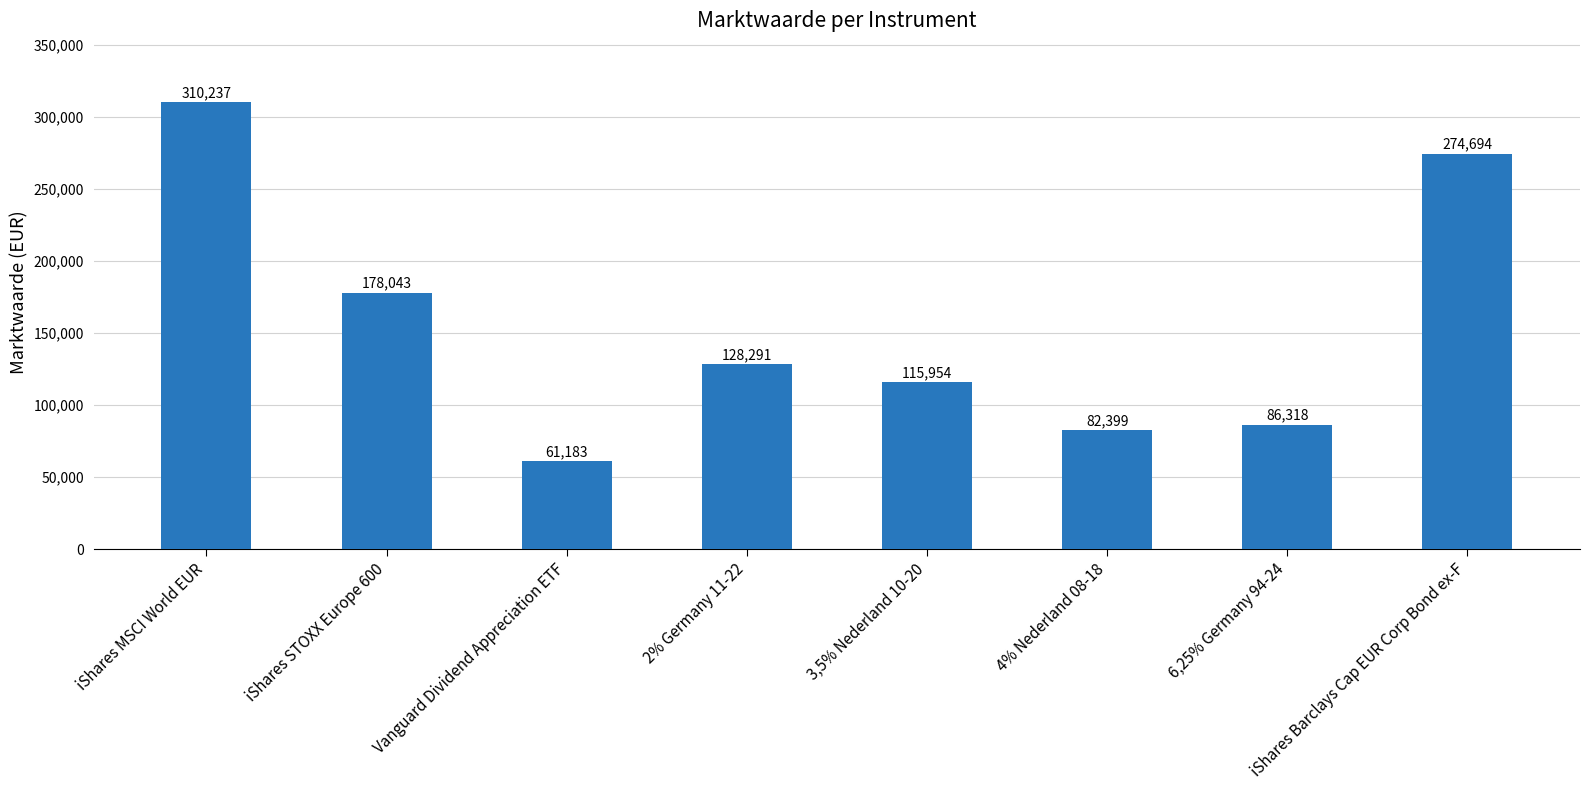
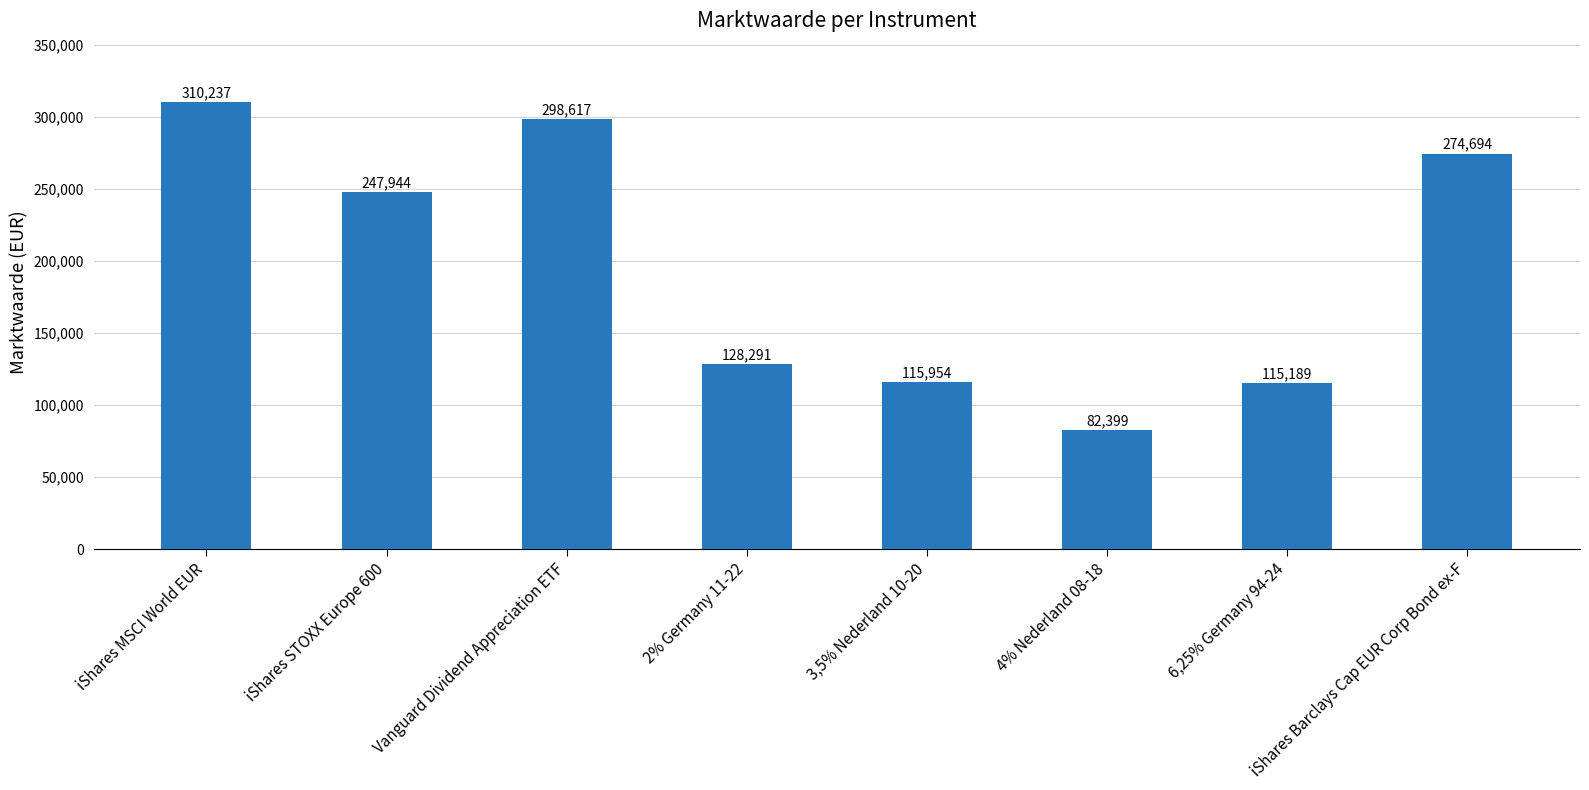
iShares STOXX Europe 600: 178,043 -> 247,944
Vanguard Dividend Appreciation ETF: 61,183 -> 298,617
6,25% Germany 94-24: 86,318 -> 115,189
